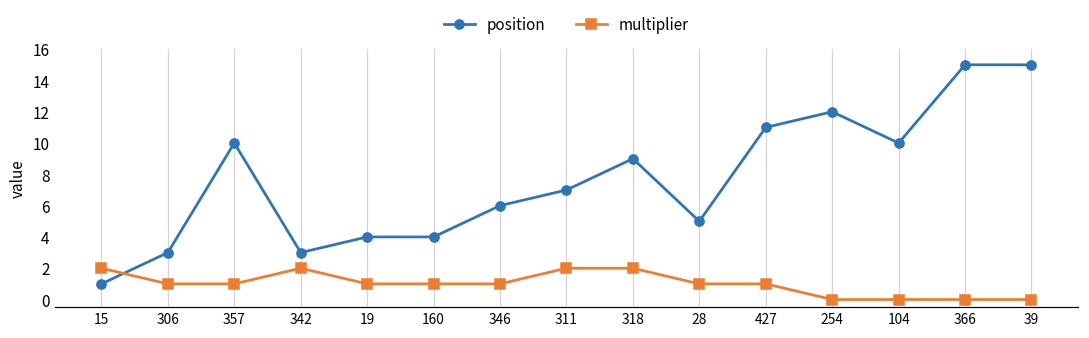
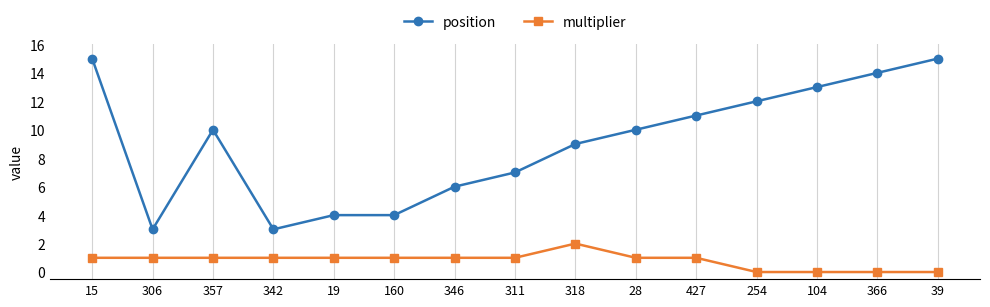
position, 15: 1 -> 15
multiplier, 15: 2 -> 1
multiplier, 342: 2 -> 1
multiplier, 311: 2 -> 1
position, 28: 5 -> 10
position, 104: 10 -> 13
position, 366: 15 -> 14
